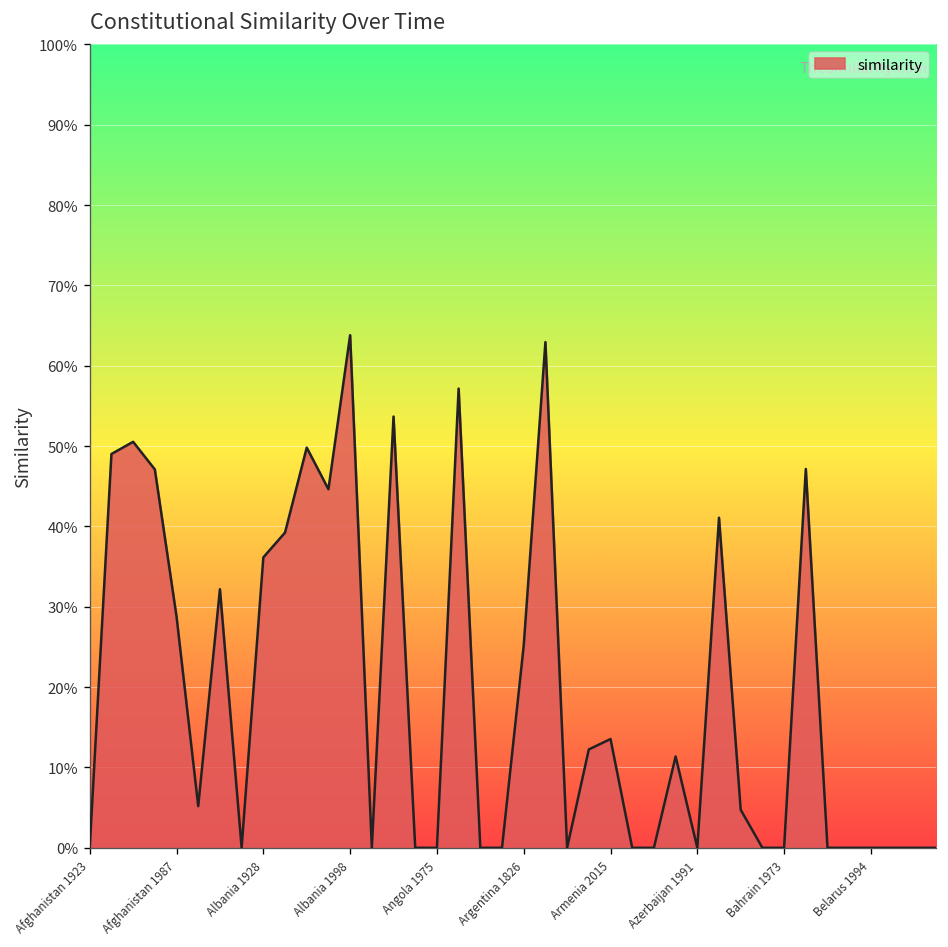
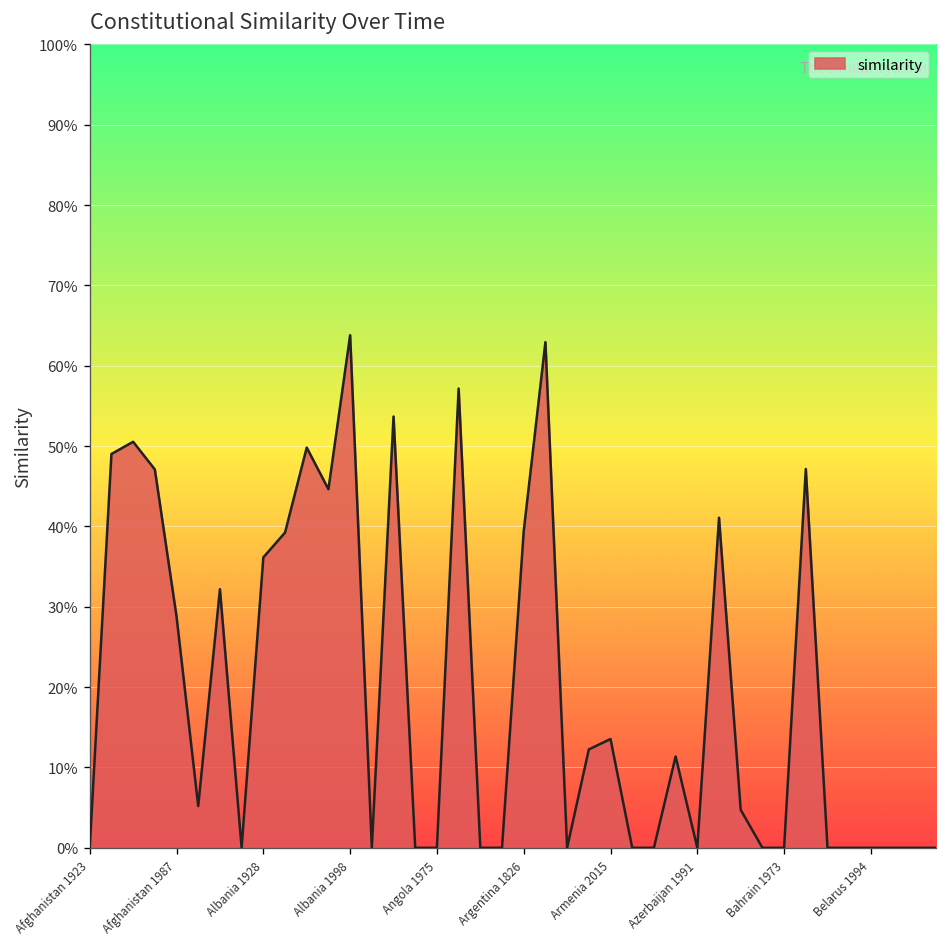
Argentina 1826: 25% -> 39%
